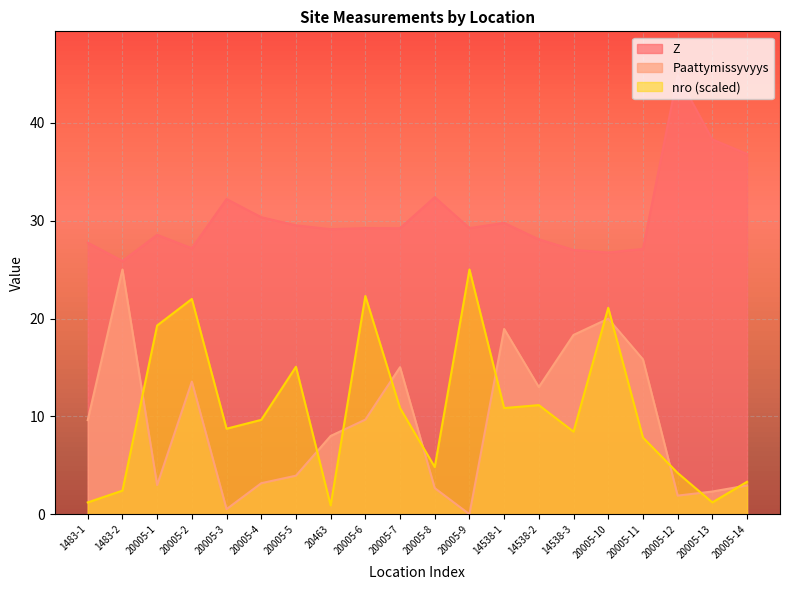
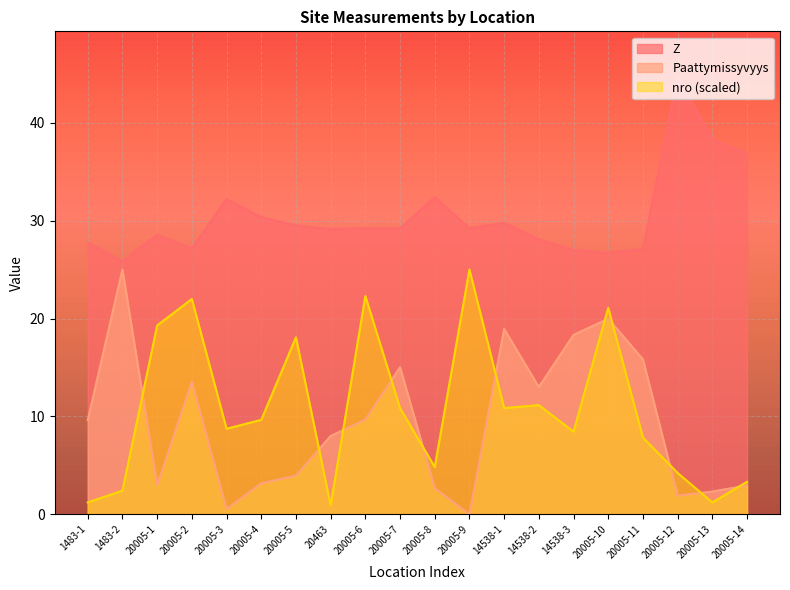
nro (scaled), 20005-5: 15 -> 18
